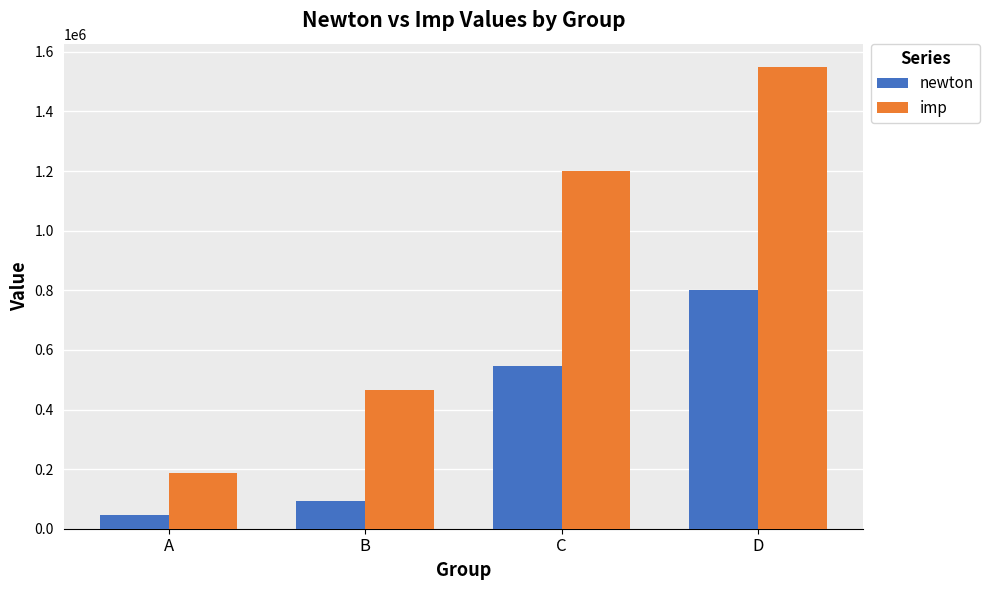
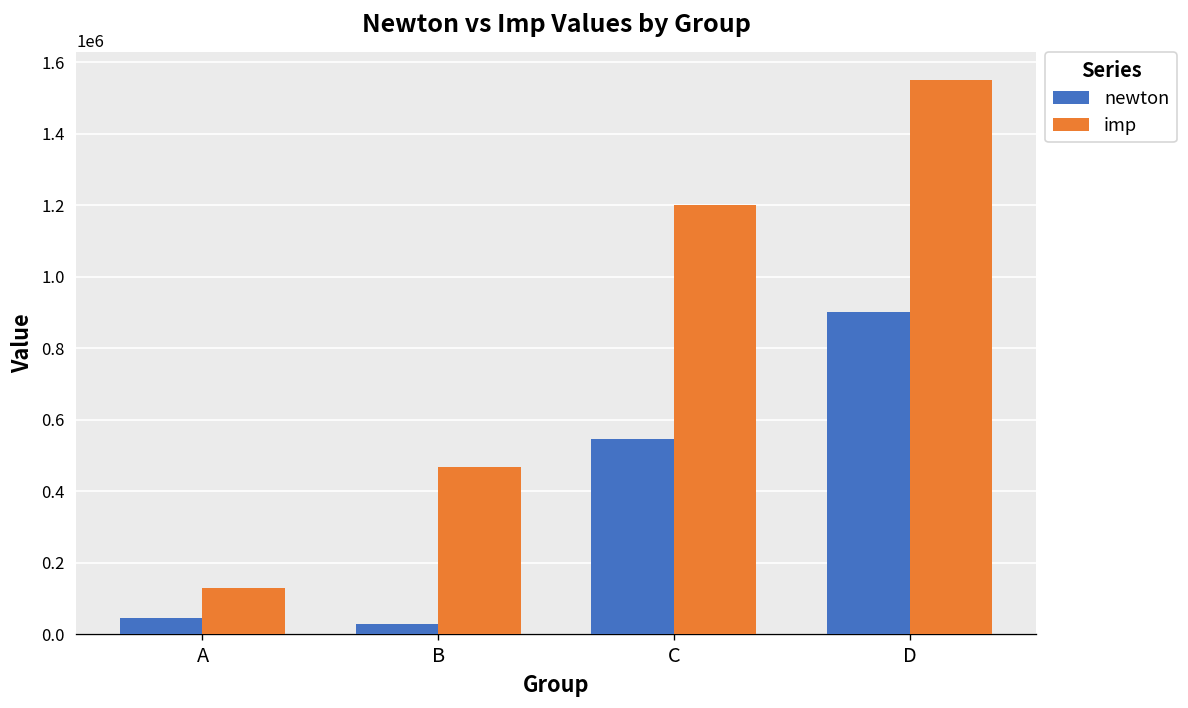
imp, A: 190000 -> 130000
newton, B: 90000 -> 30000
newton, D: 800000 -> 900000
